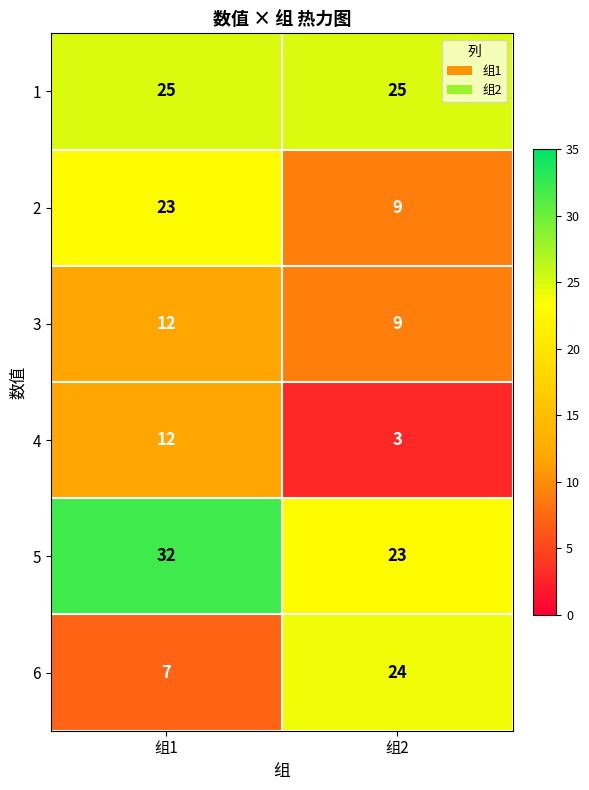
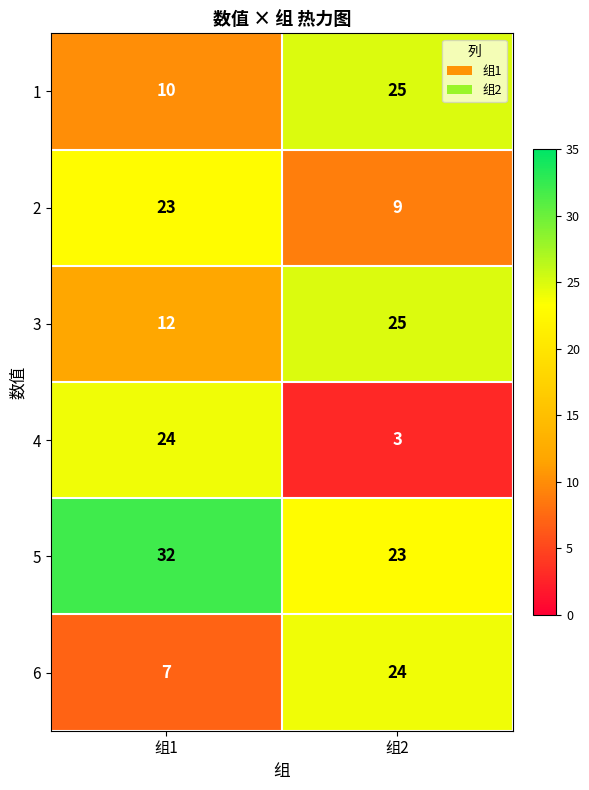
1, 组1: 25 -> 10
3, 组2: 9 -> 25
4, 组1: 12 -> 24
